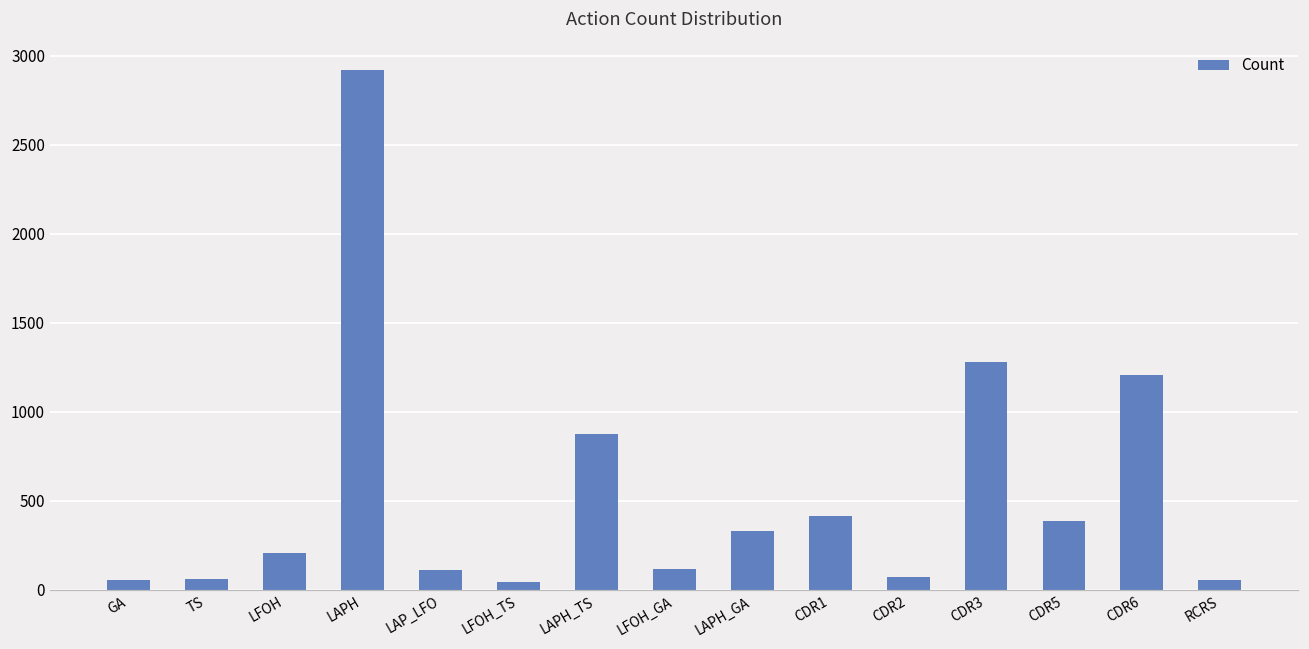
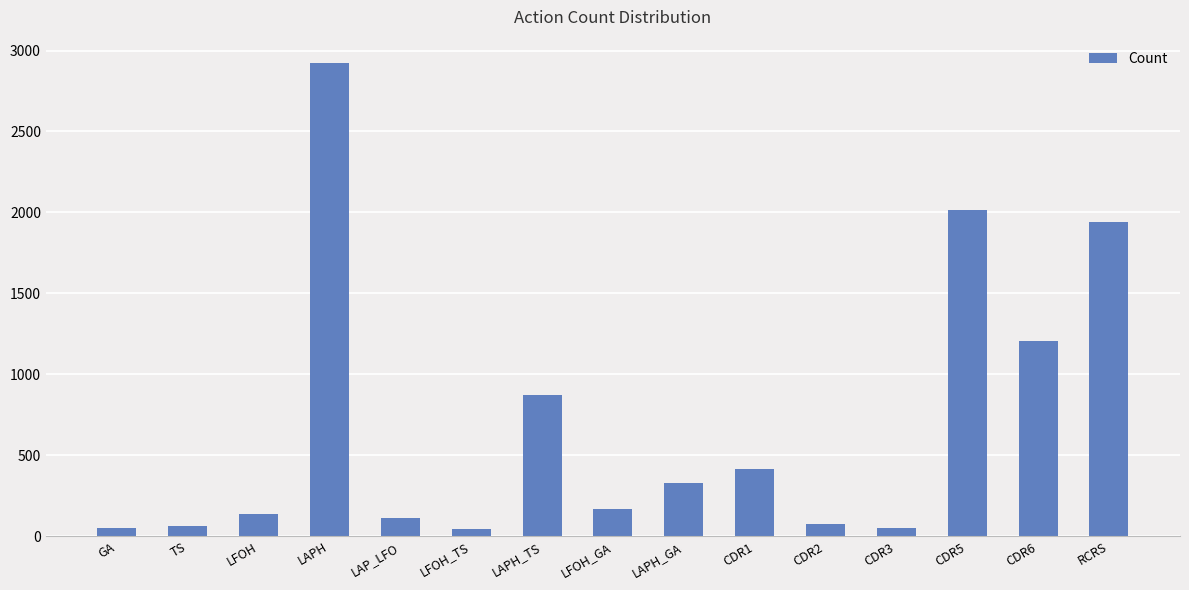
LFOH: 210 -> 140
LFOH_GA: 120 -> 170
CDR3: 1280 -> 50
CDR5: 390 -> 2020
RCRS: 50 -> 1940
